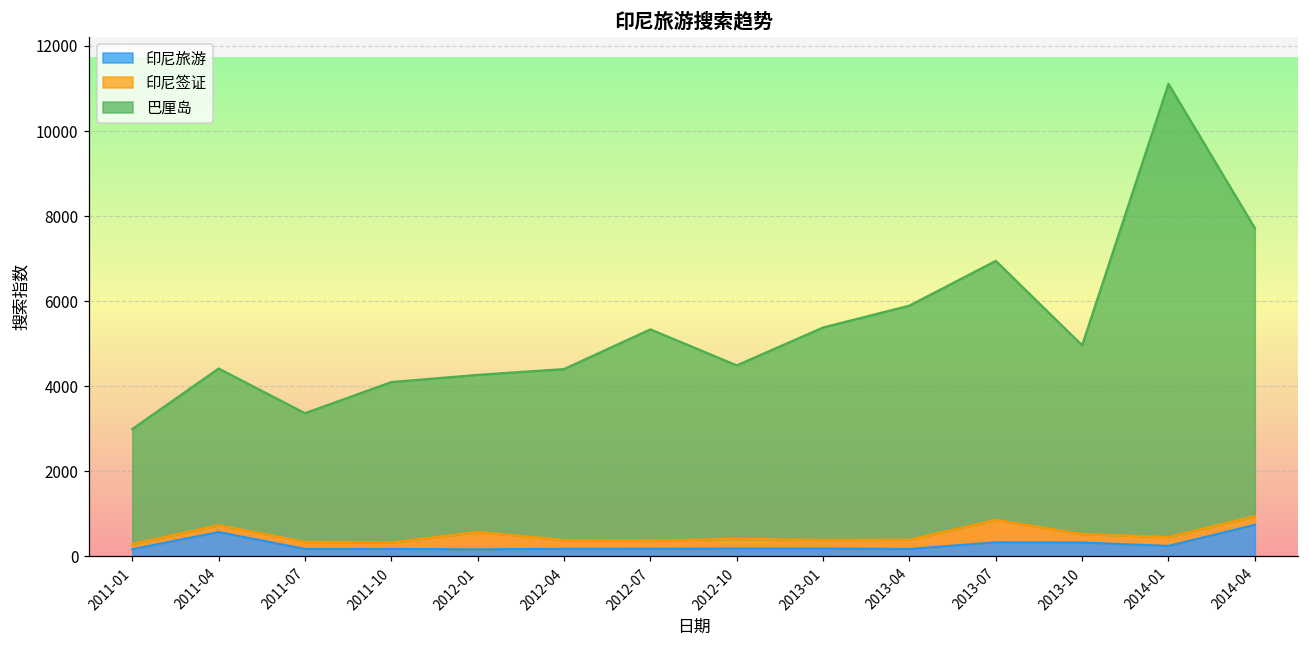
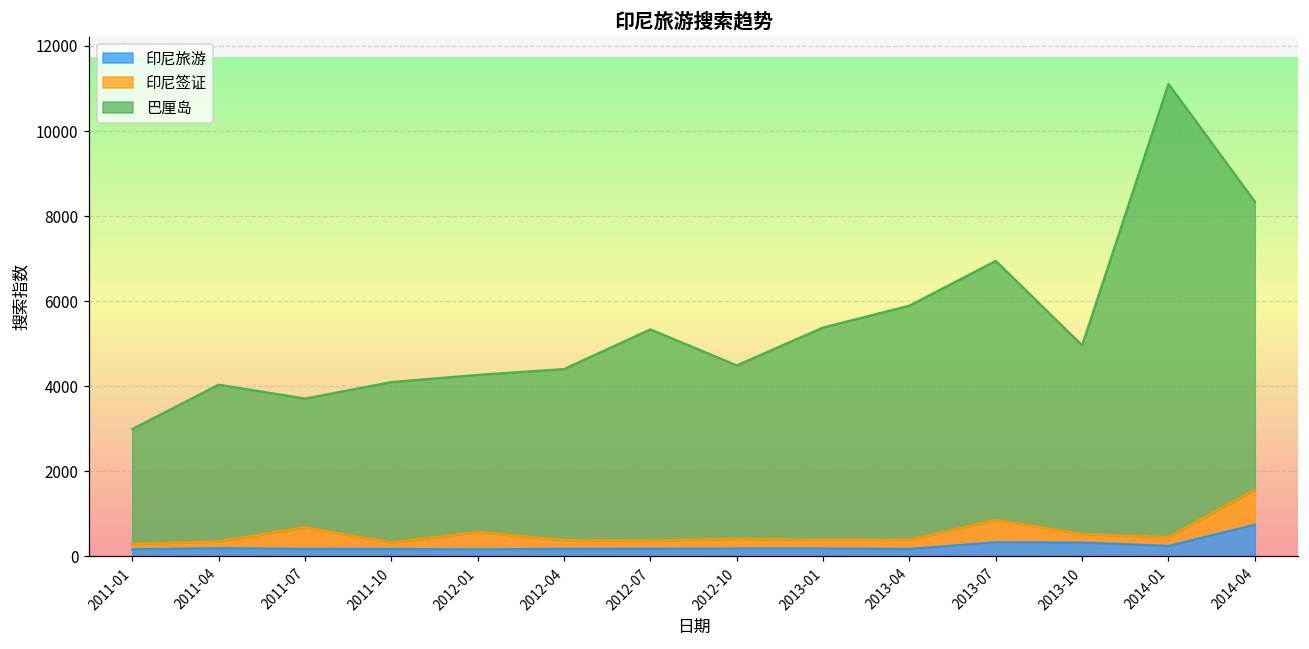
印尼旅游, 2011-04: 600 -> 200
印尼签证, 2011-07: 200 -> 500
印尼签证, 2014-04: 200 -> 800
